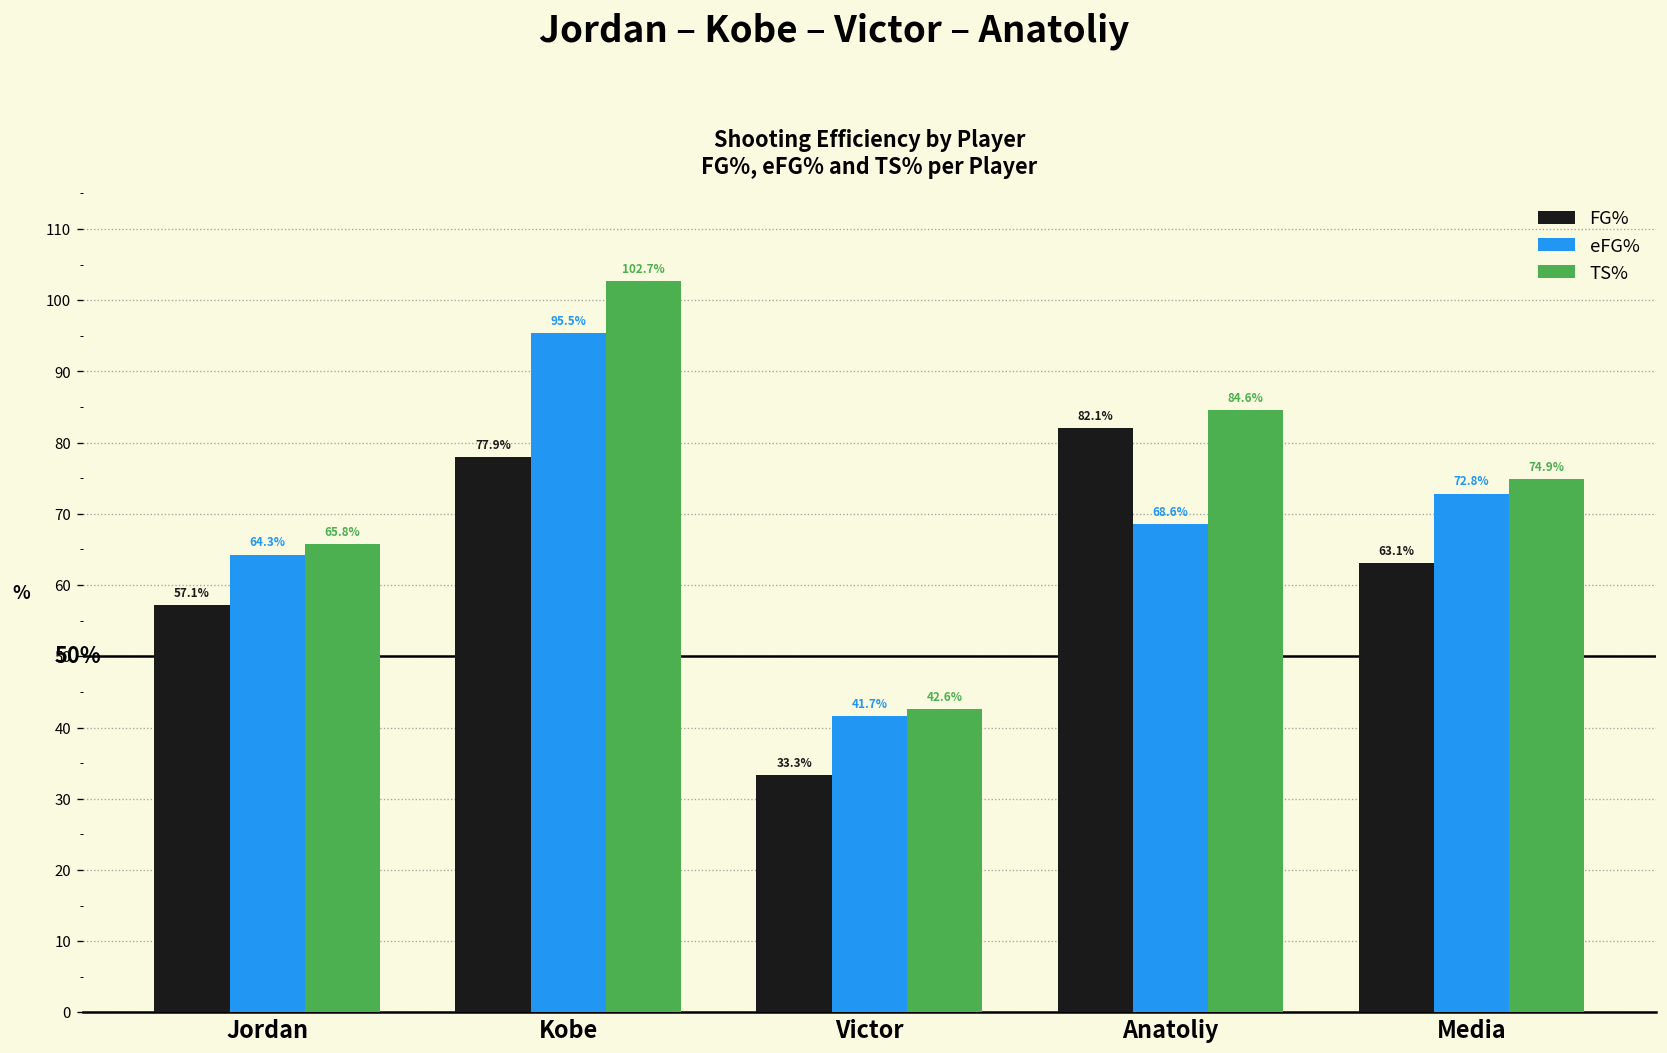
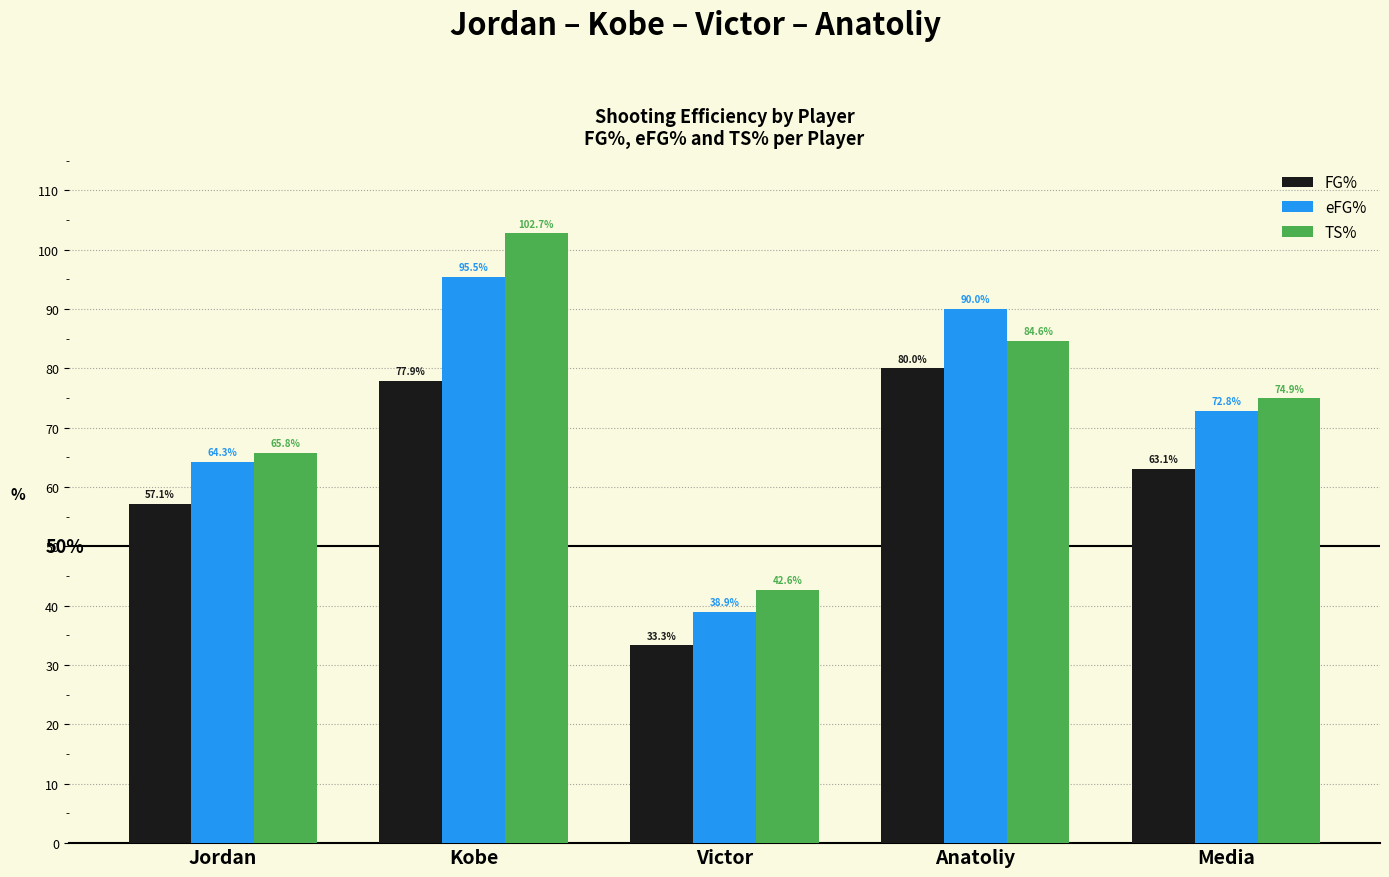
eFG%, Victor: 41.7% -> 38.9%
FG%, Anatoliy: 82.1% -> 80.0%
eFG%, Anatoliy: 68.6% -> 90.0%
